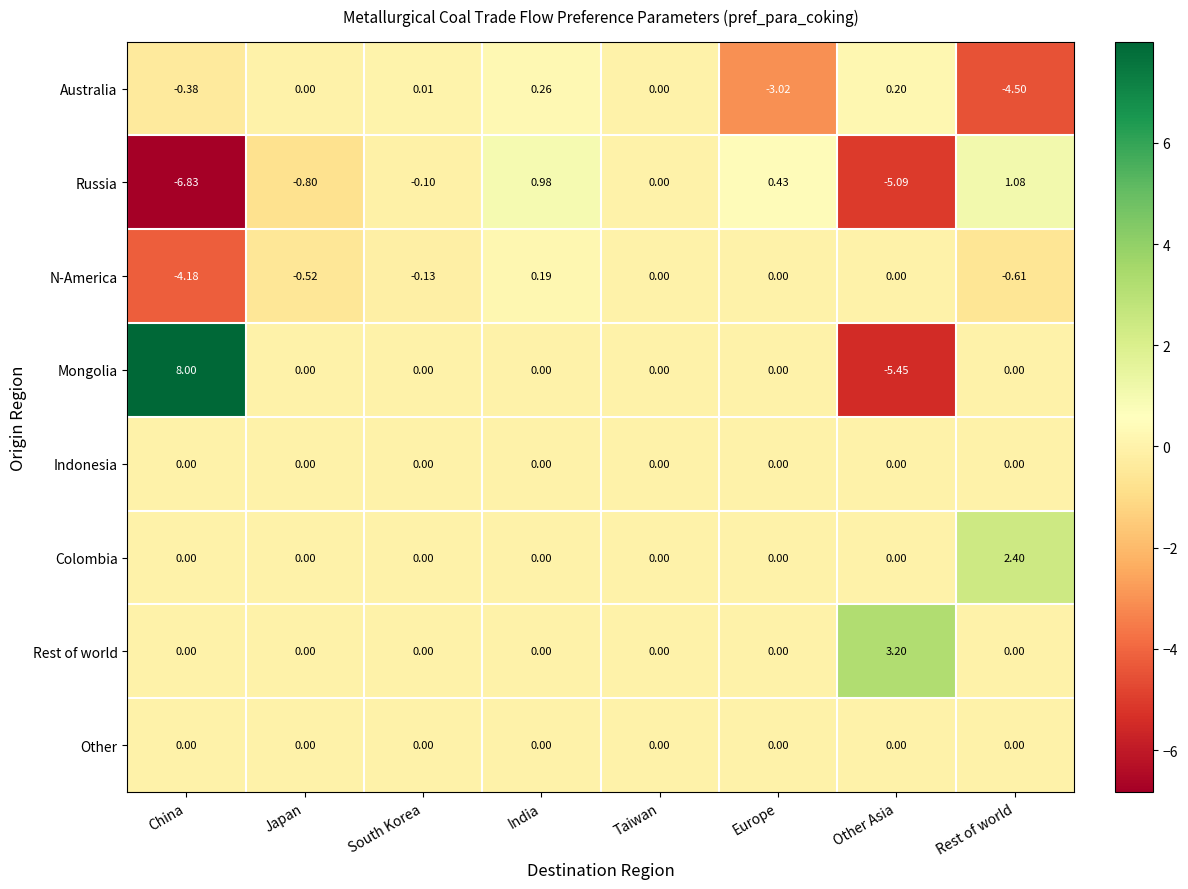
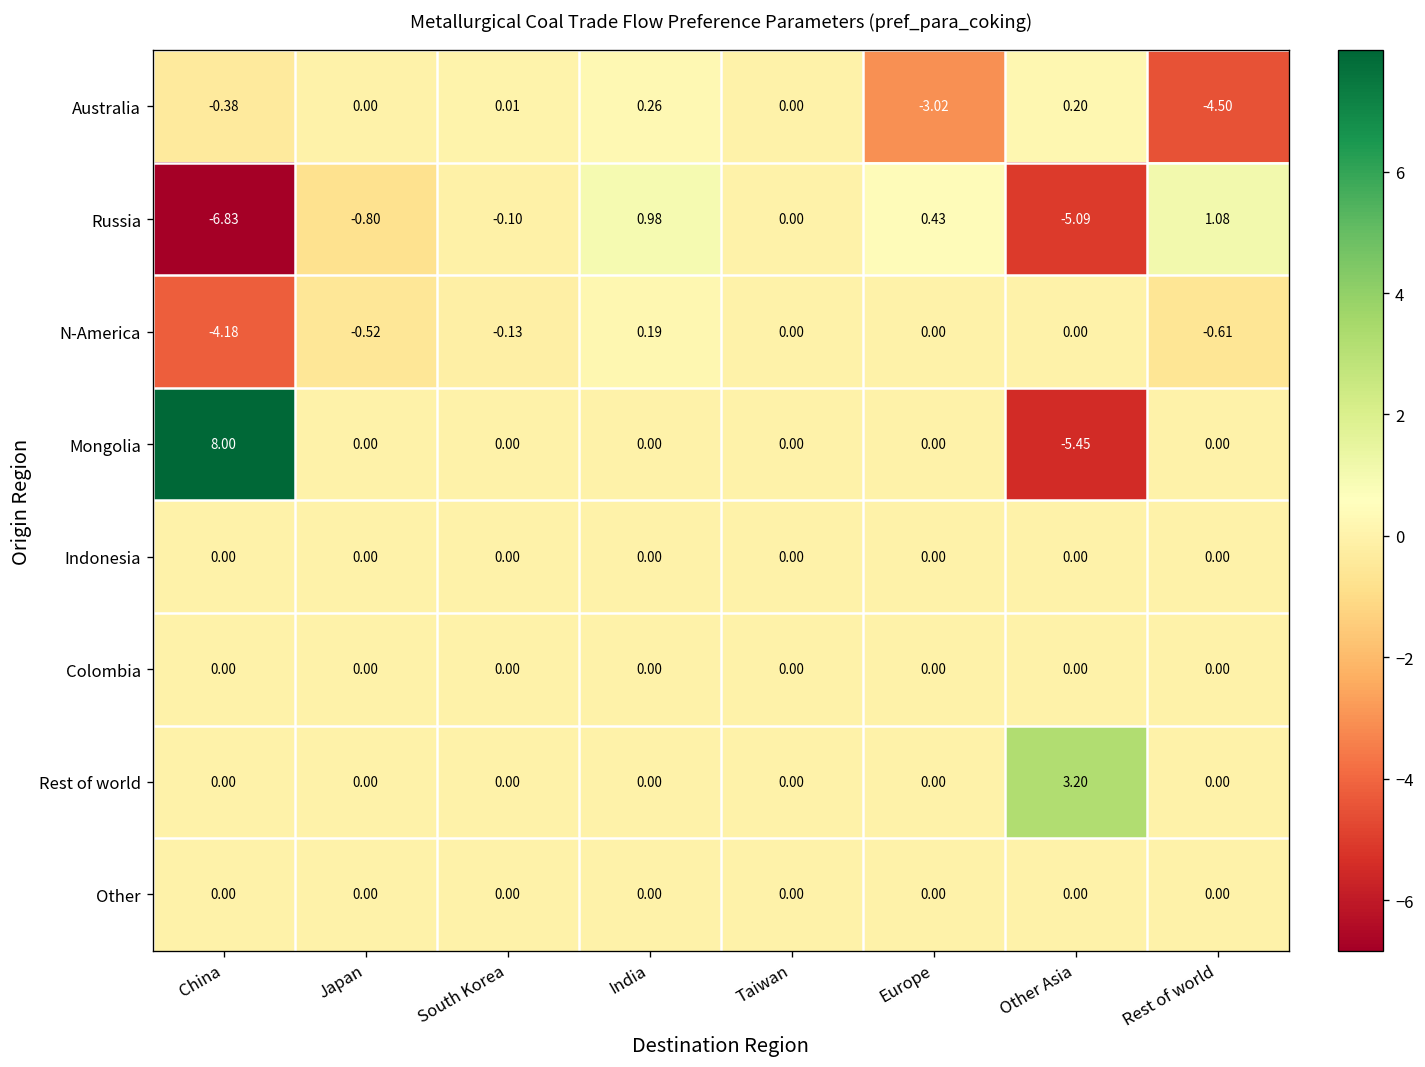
Colombia, Rest of world: 2.40 -> 0.00
